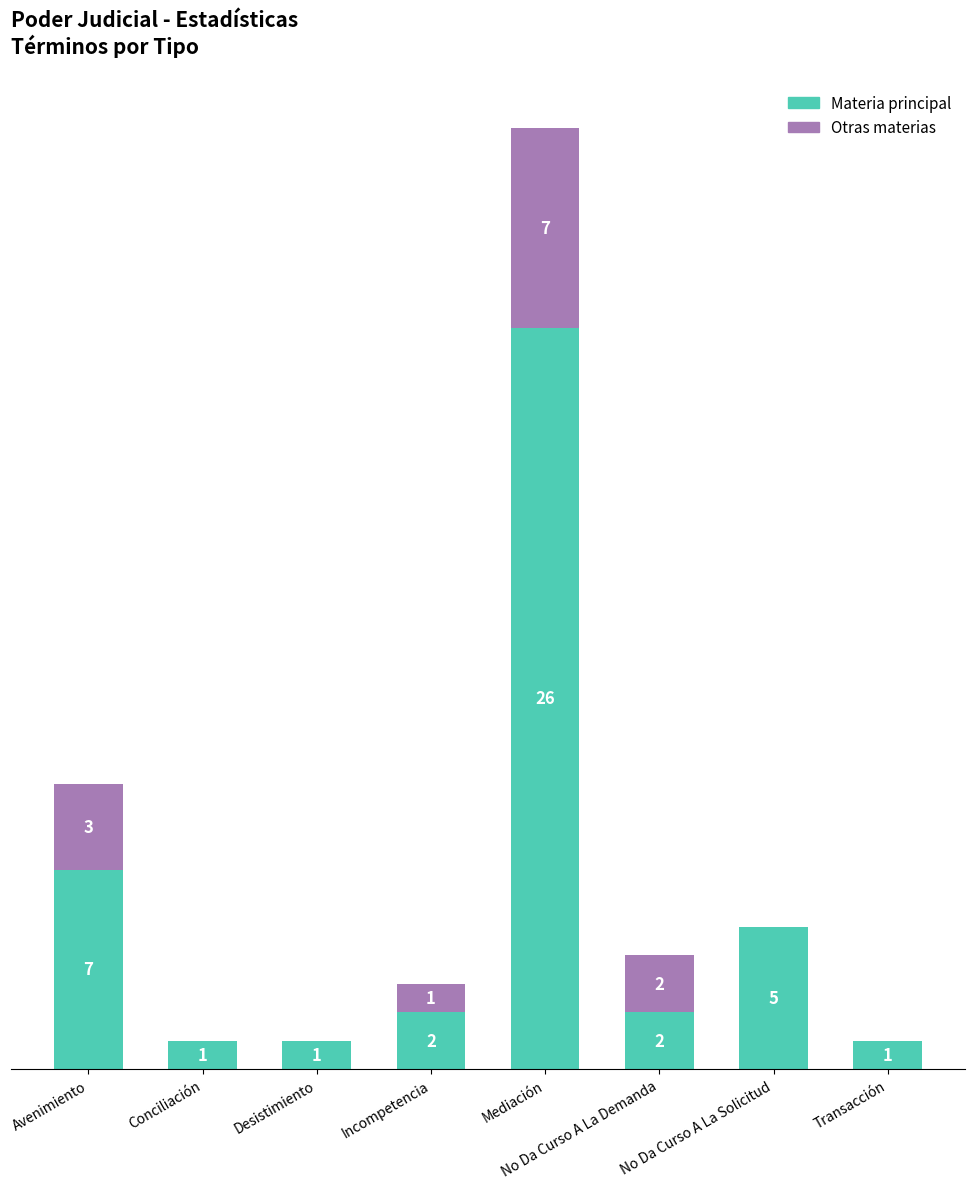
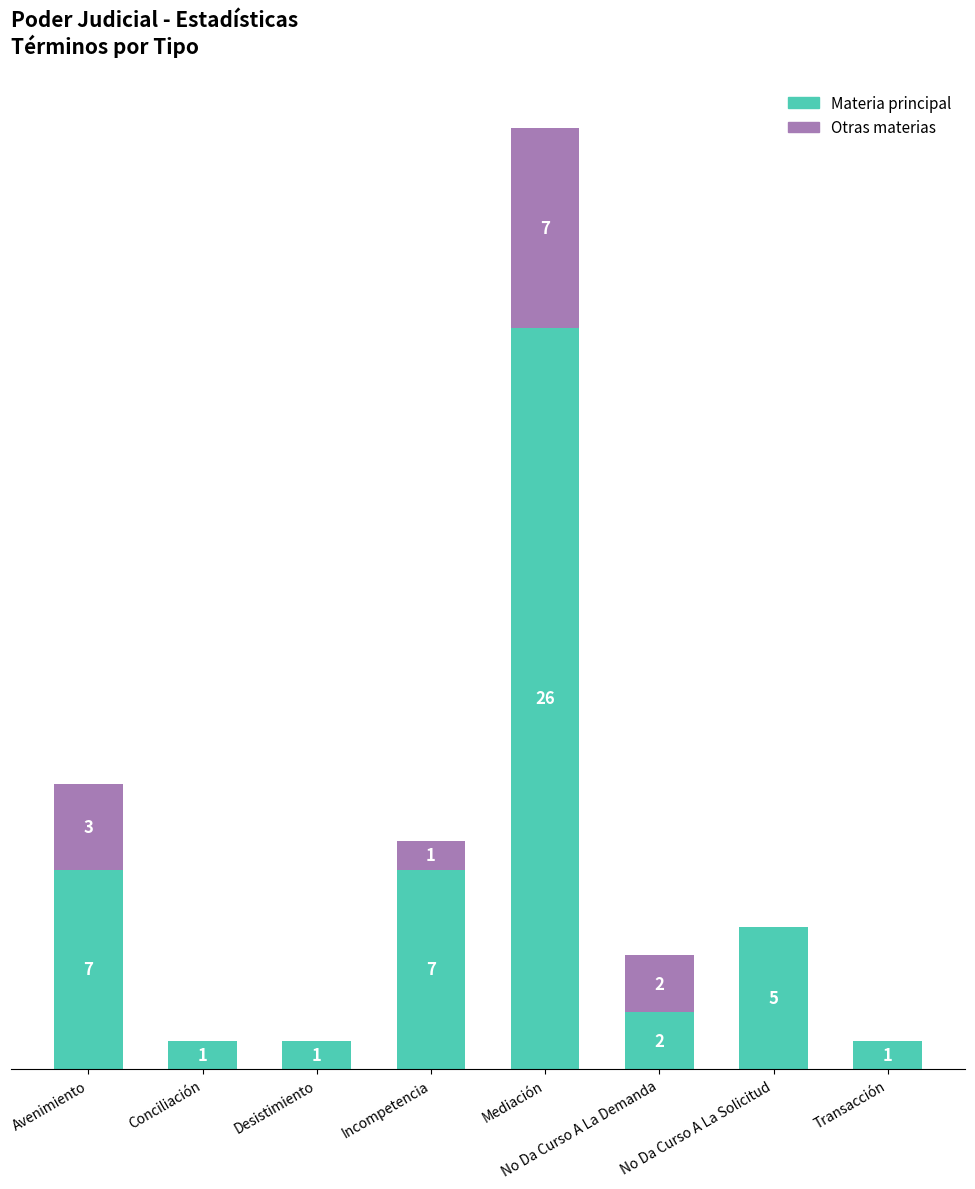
Materia principal, Incompetencia: 2 -> 7
